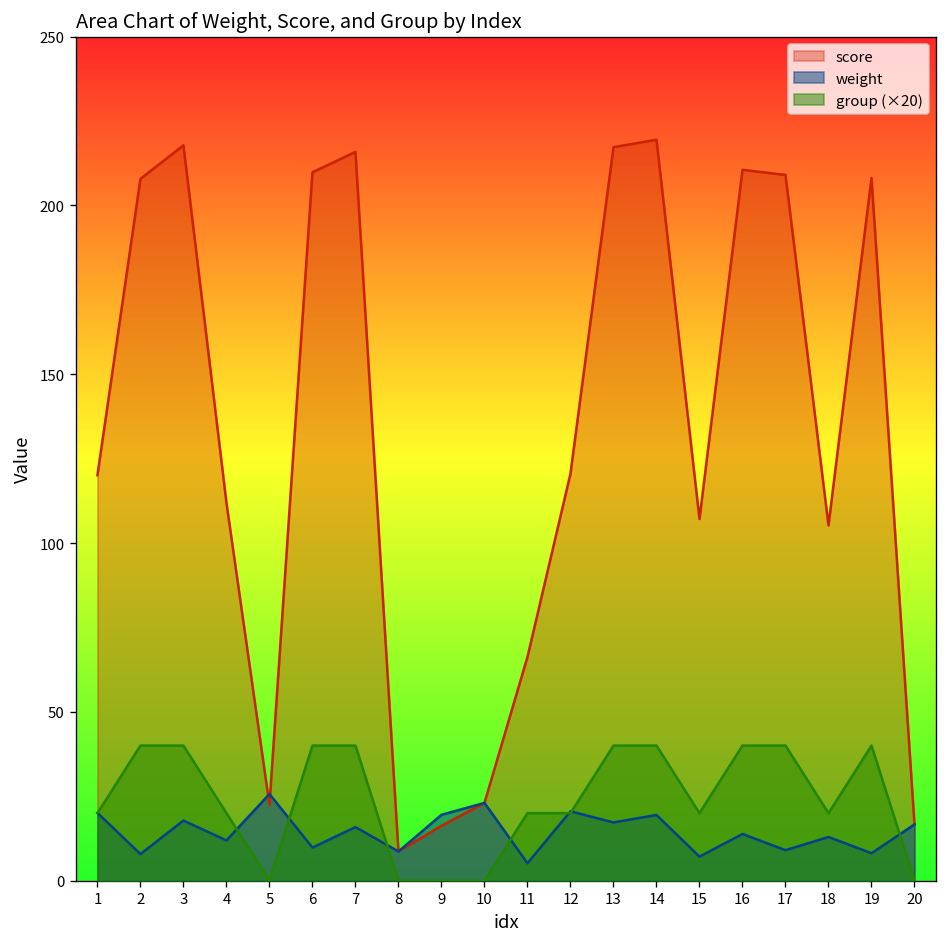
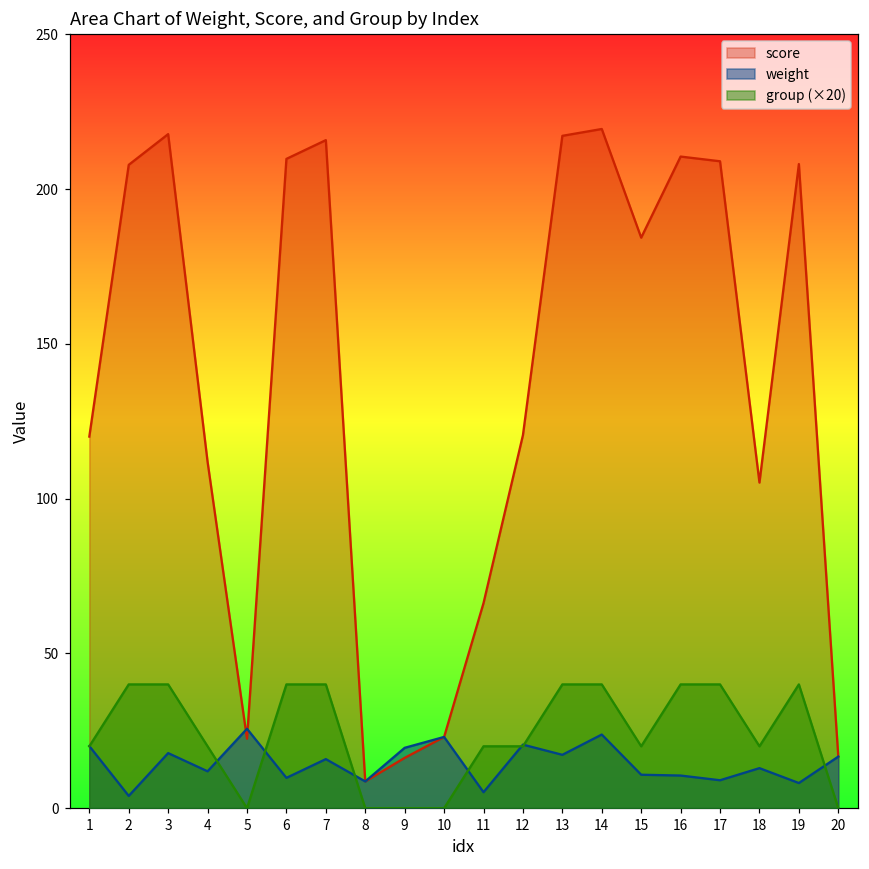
weight, 2: 8 -> 4
weight, 14: 19 -> 24
score, 15: 107 -> 184
weight, 15: 7 -> 11
weight, 16: 14 -> 11
